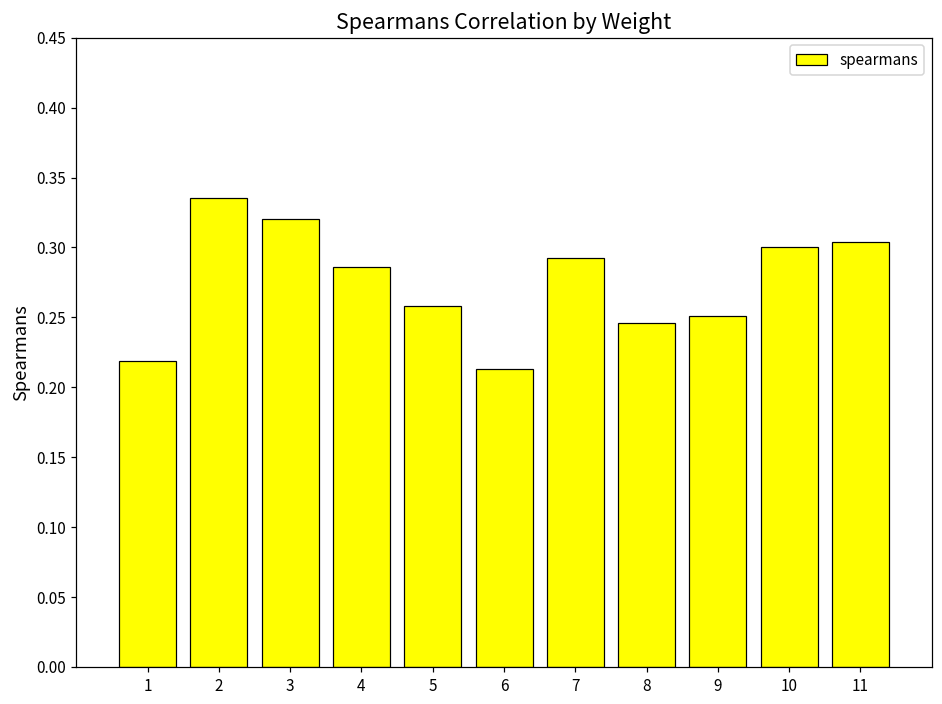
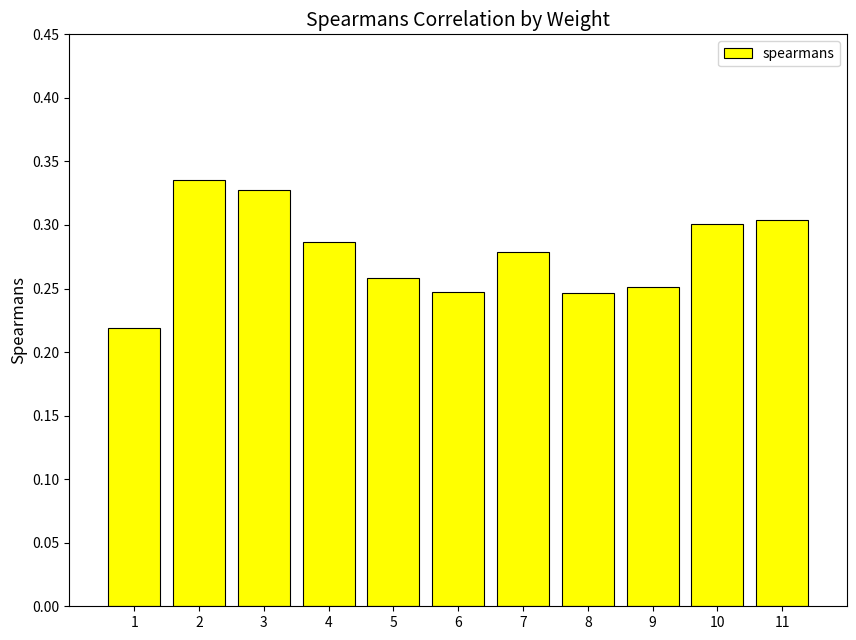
3: 0.321 -> 0.327
6: 0.213 -> 0.247
7: 0.292 -> 0.279
